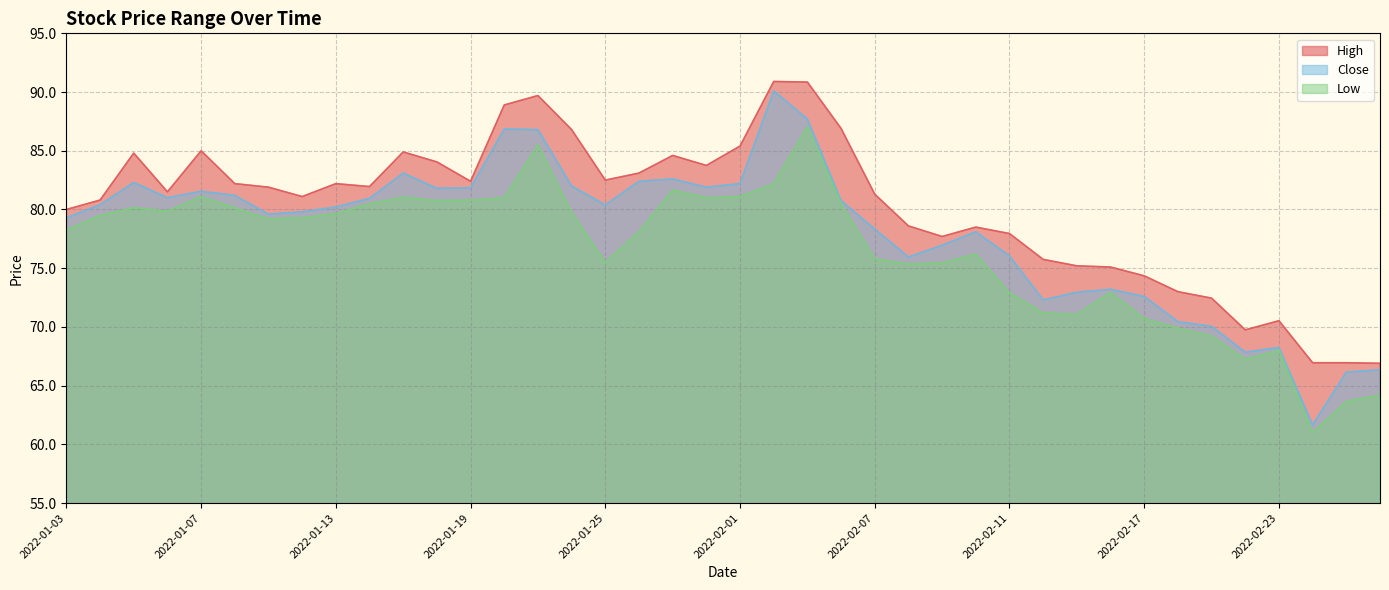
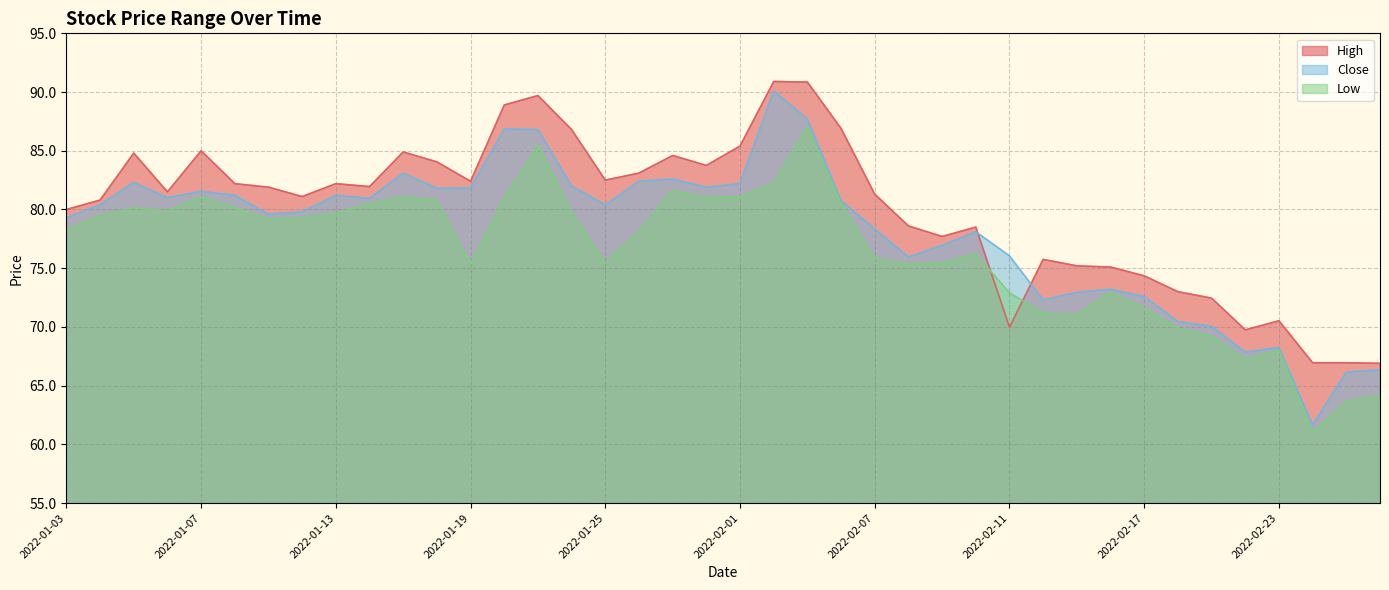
Close, 2022-01-13: 80.2 -> 81.2
Low, 2022-01-19: 80.8 -> 75.3
High, 2022-02-11: 77.9 -> 70.0
Low, 2022-02-17: 70.7 -> 71.6
